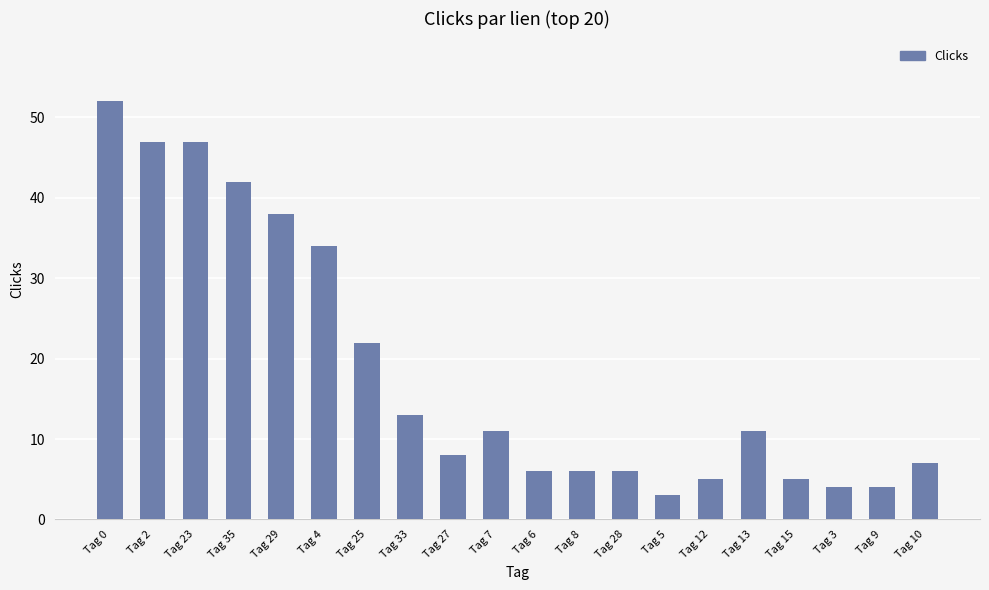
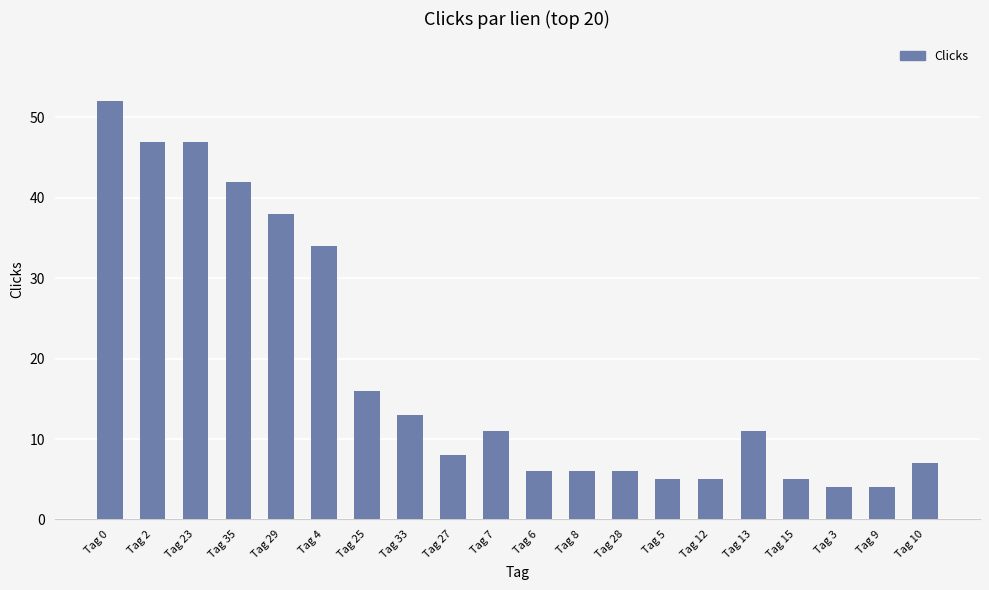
Tag 25: 22 -> 16
Tag 5: 3 -> 5
